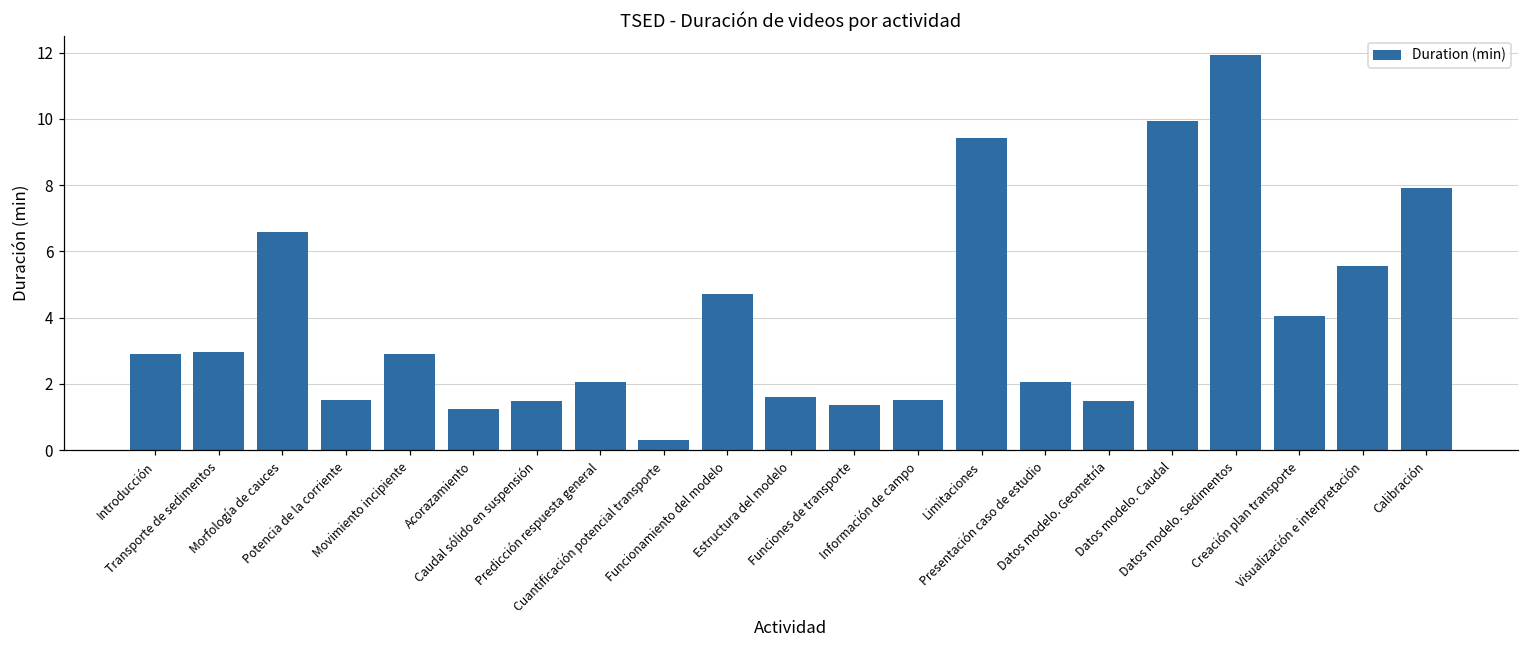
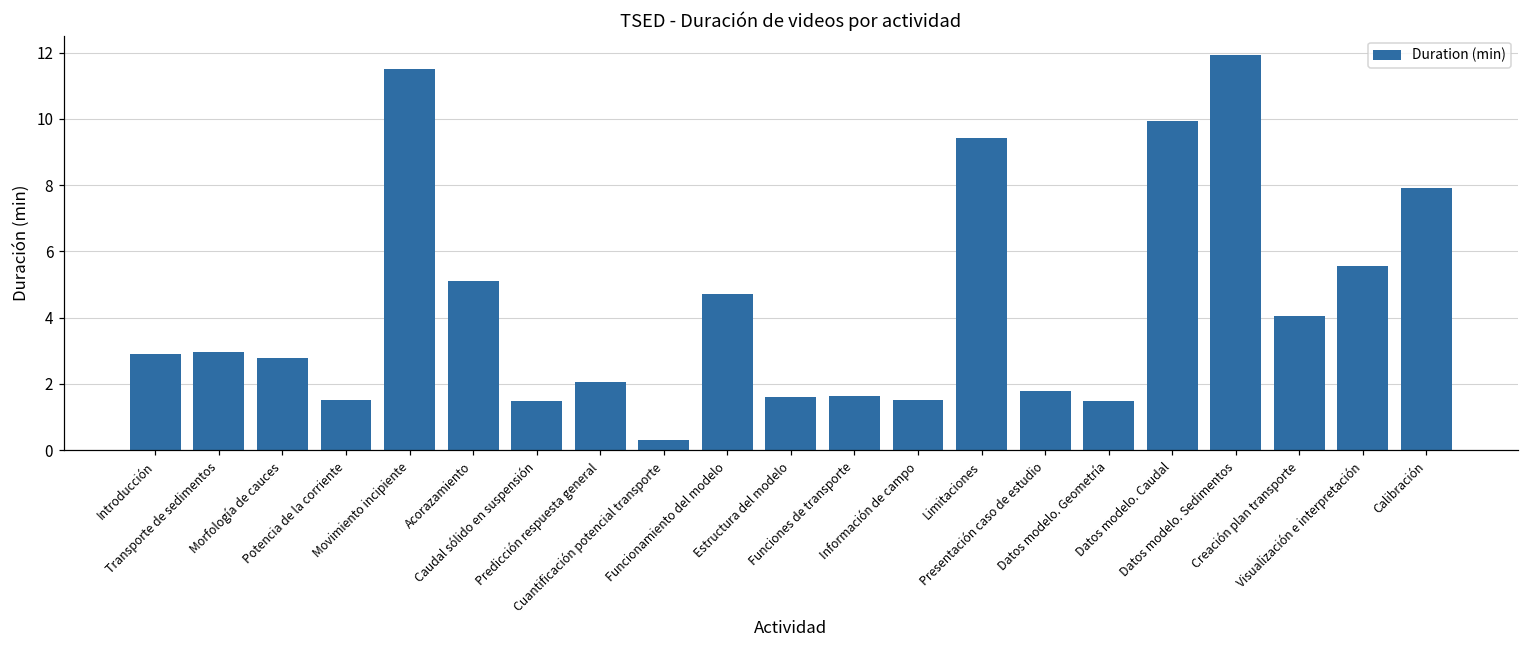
Morfología de cauces: 6.6 -> 2.8
Movimiento incipiente: 2.9 -> 11.5
Acorazamiento: 1.2 -> 5.1
Funciones de transporte: 1.4 -> 1.6
Presentación caso de estudio: 2.1 -> 1.8
